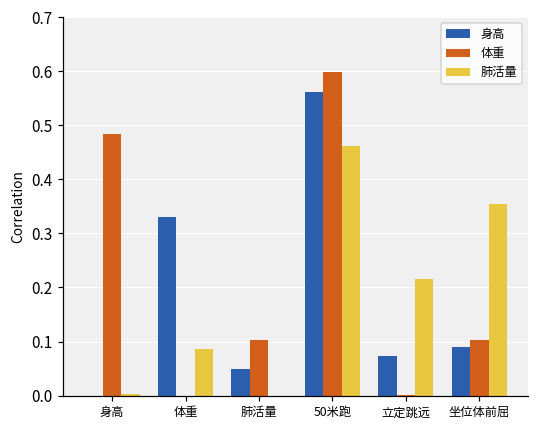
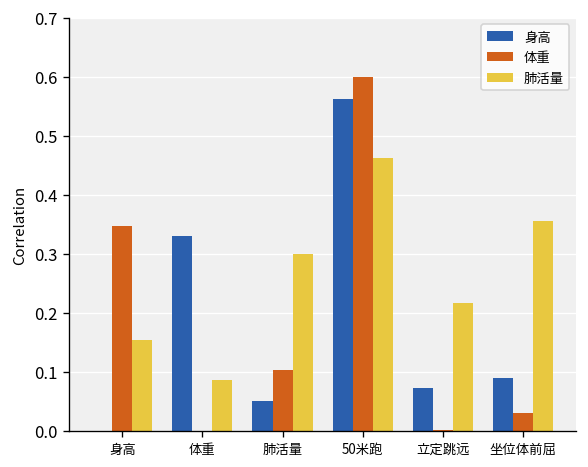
体重, 身高: 0.48 -> 0.35
肺活量, 身高: 0.00 -> 0.15
肺活量, 肺活量: 0.0 -> 0.3
体重, 坐位体前屈: 0.10 -> 0.03
